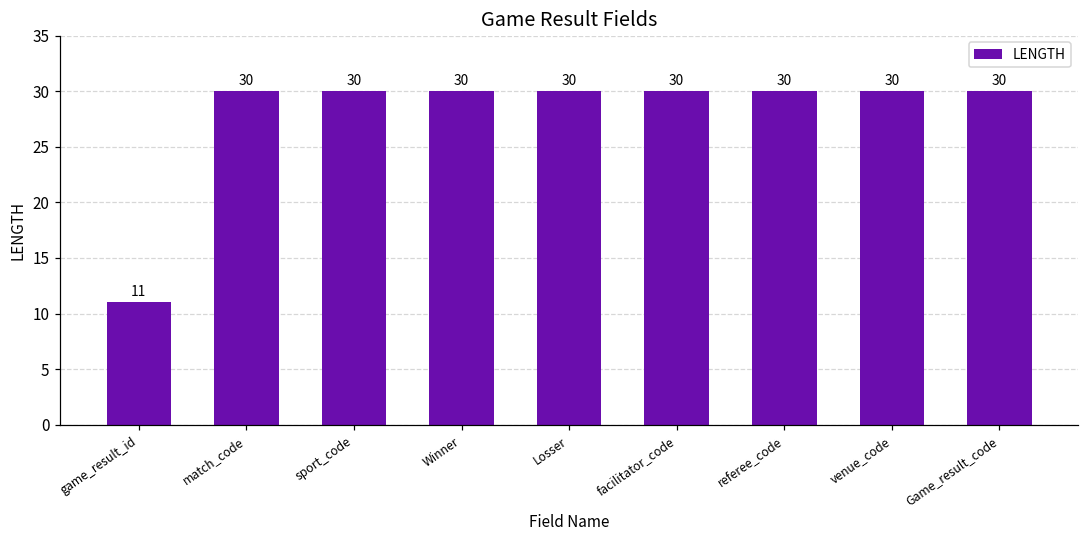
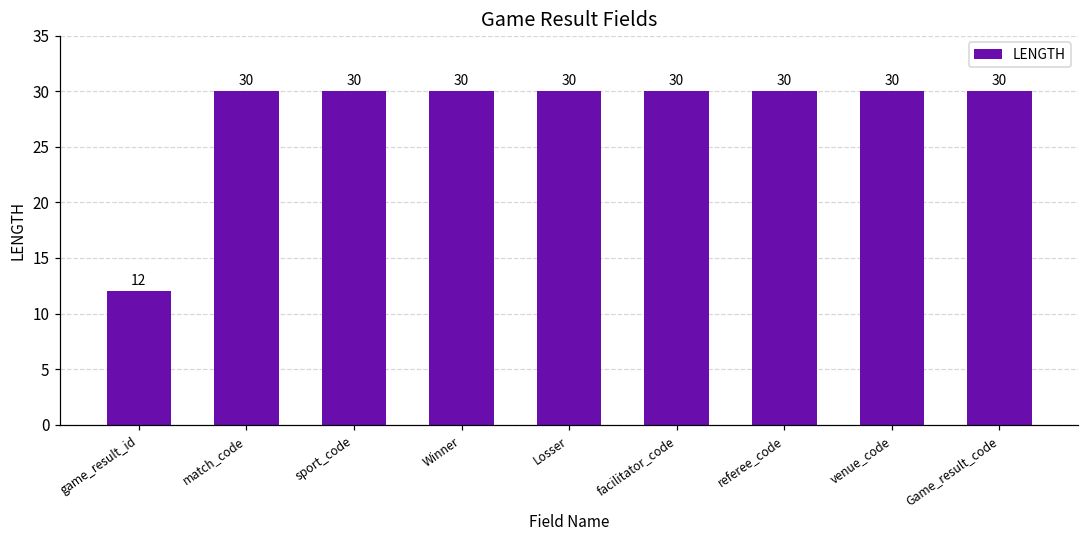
game_result_id: 11 -> 12
